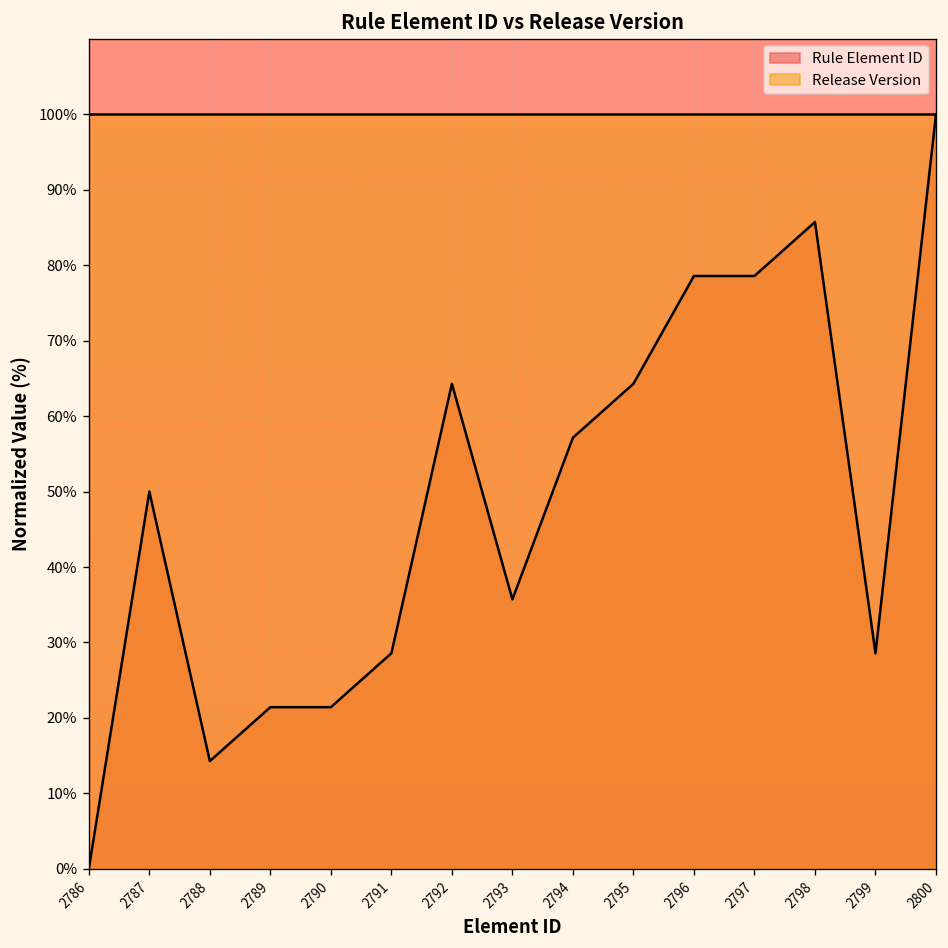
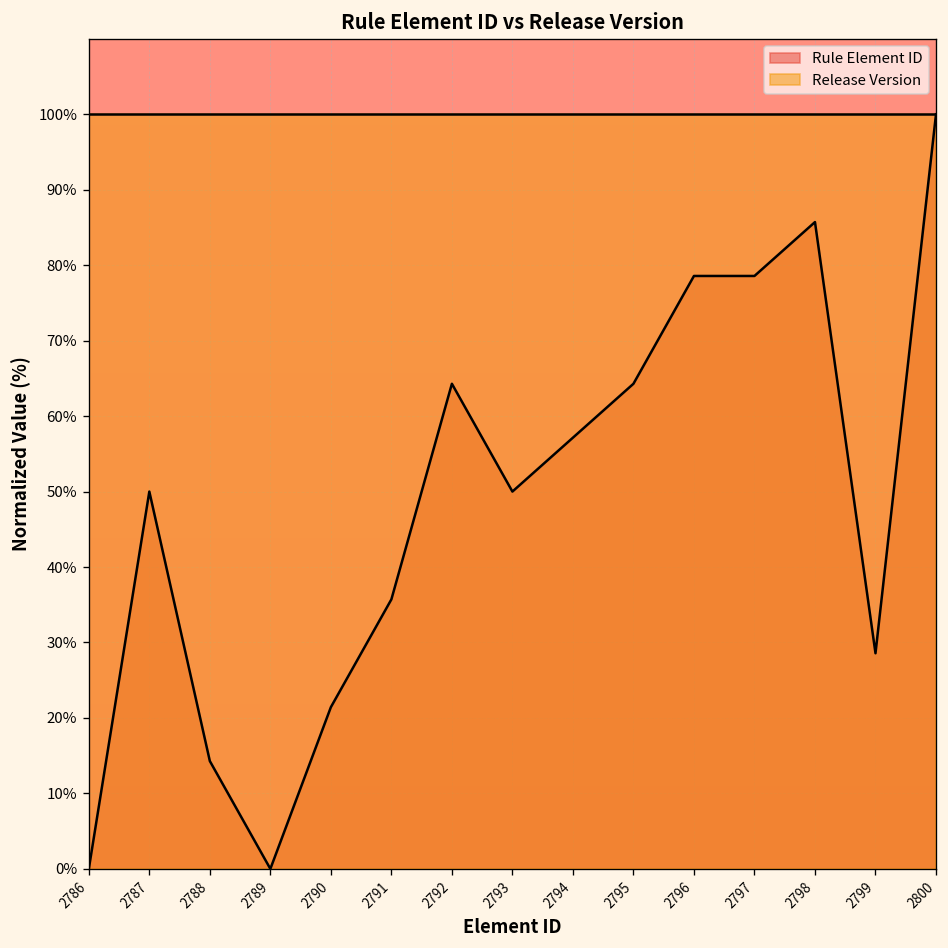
Rule Element ID, 2789: 21% -> 0%
Rule Element ID, 2791: 29% -> 36%
Rule Element ID, 2793: 36% -> 50%
